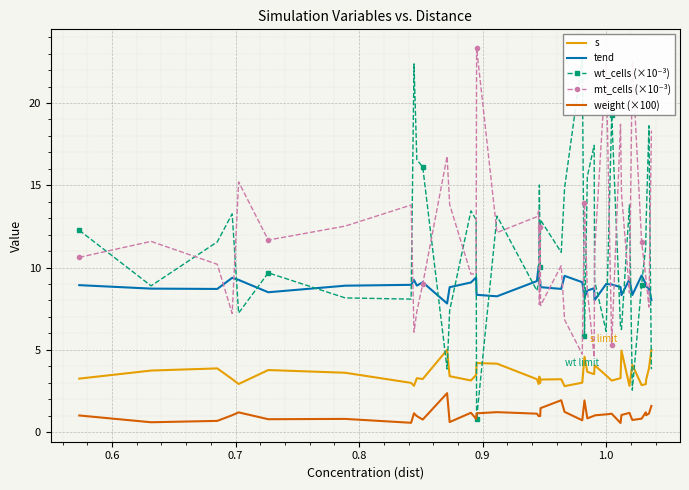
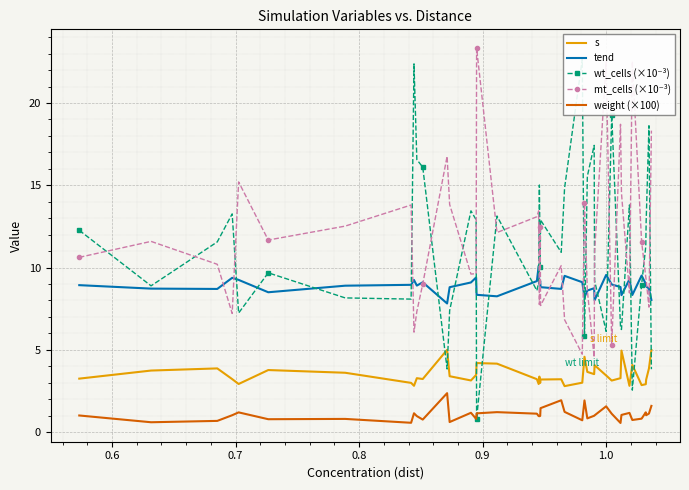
tend, 1.0: 9.0 -> 9.6
weight (×100), 1.0: 1.1 -> 1.6
